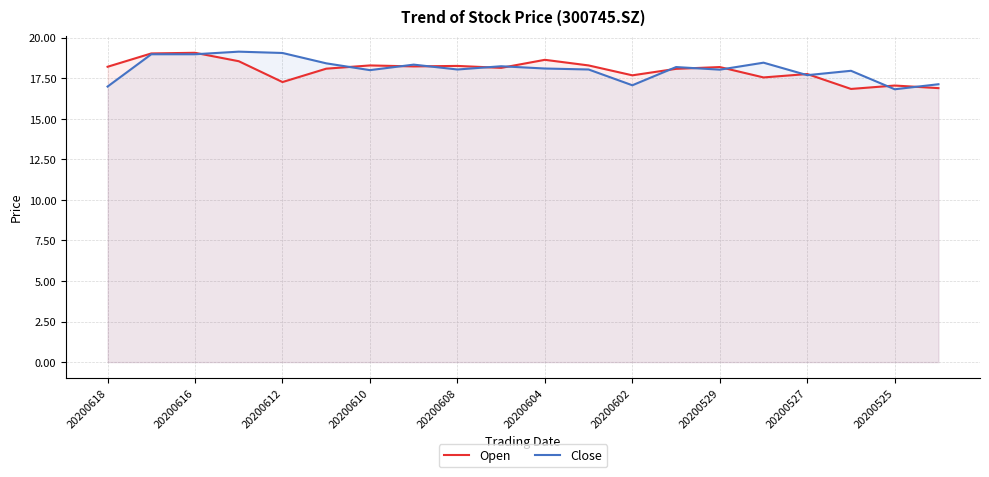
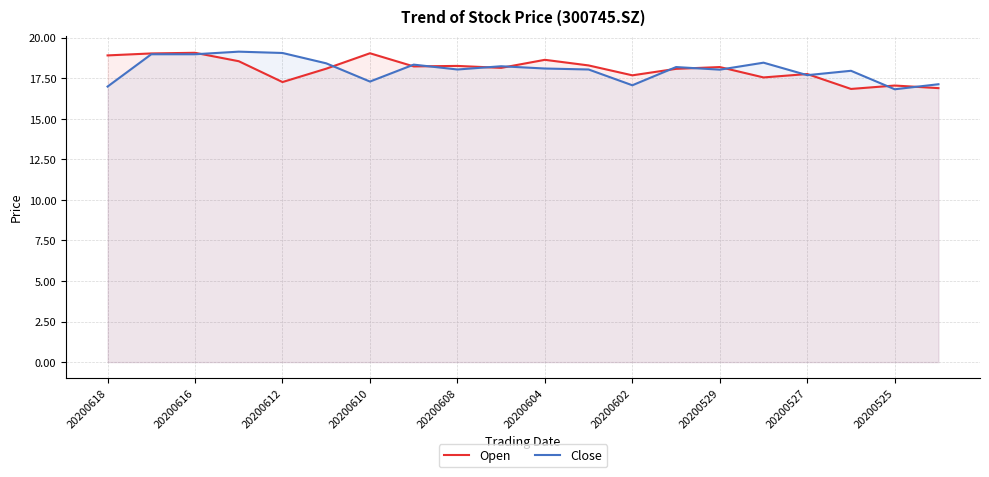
Open, 20200618: 18.2 -> 18.9
Open, 20200610: 18.3 -> 19.0
Close, 20200610: 18.0 -> 17.3
